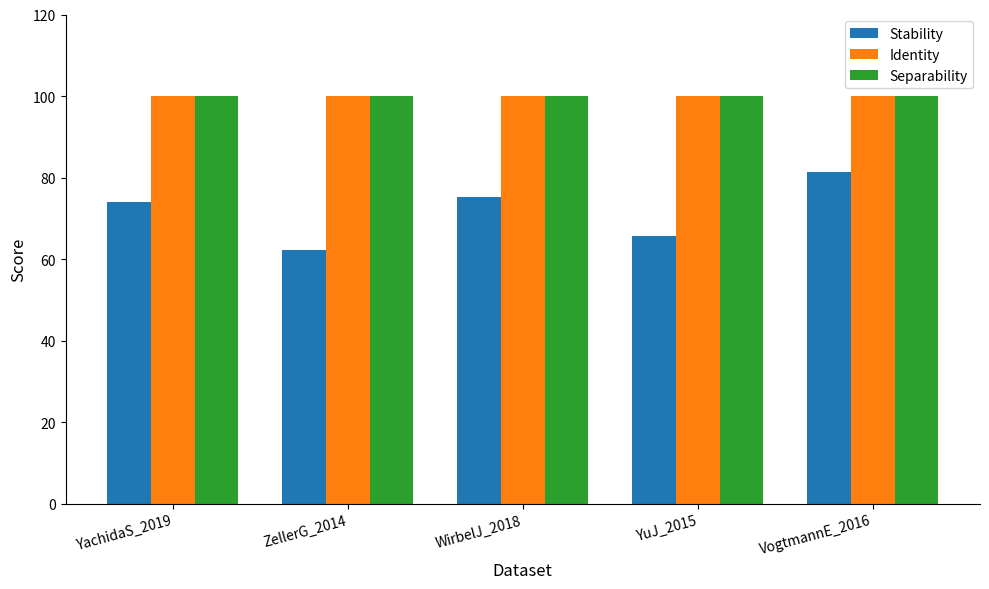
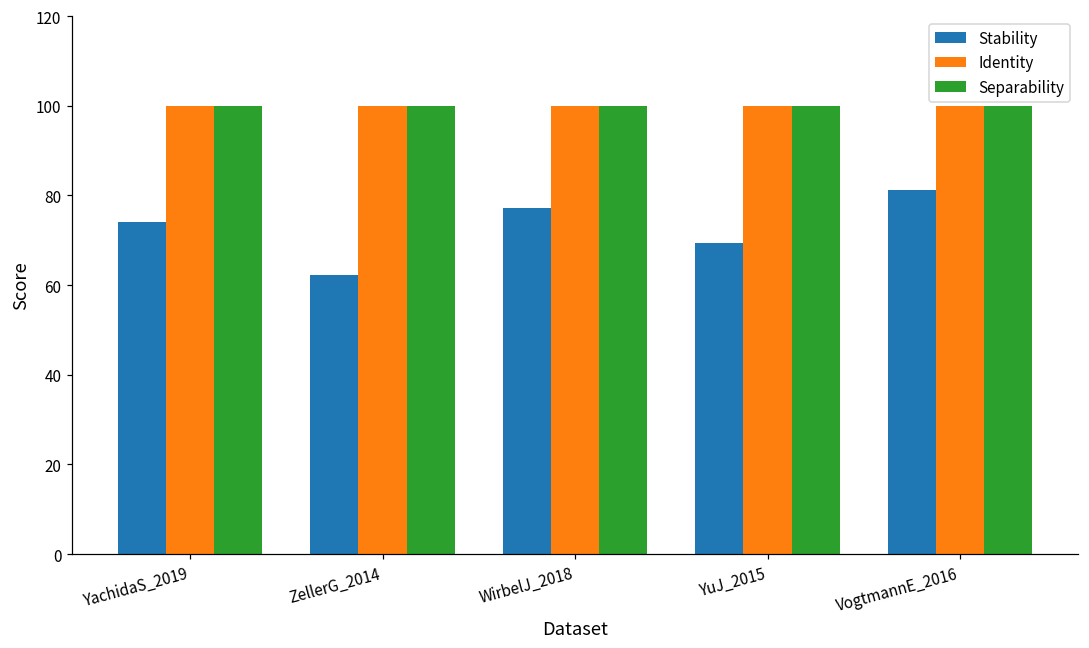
Stability, WirbelJ_2018: 75 -> 77
Stability, YuJ_2015: 66 -> 69
